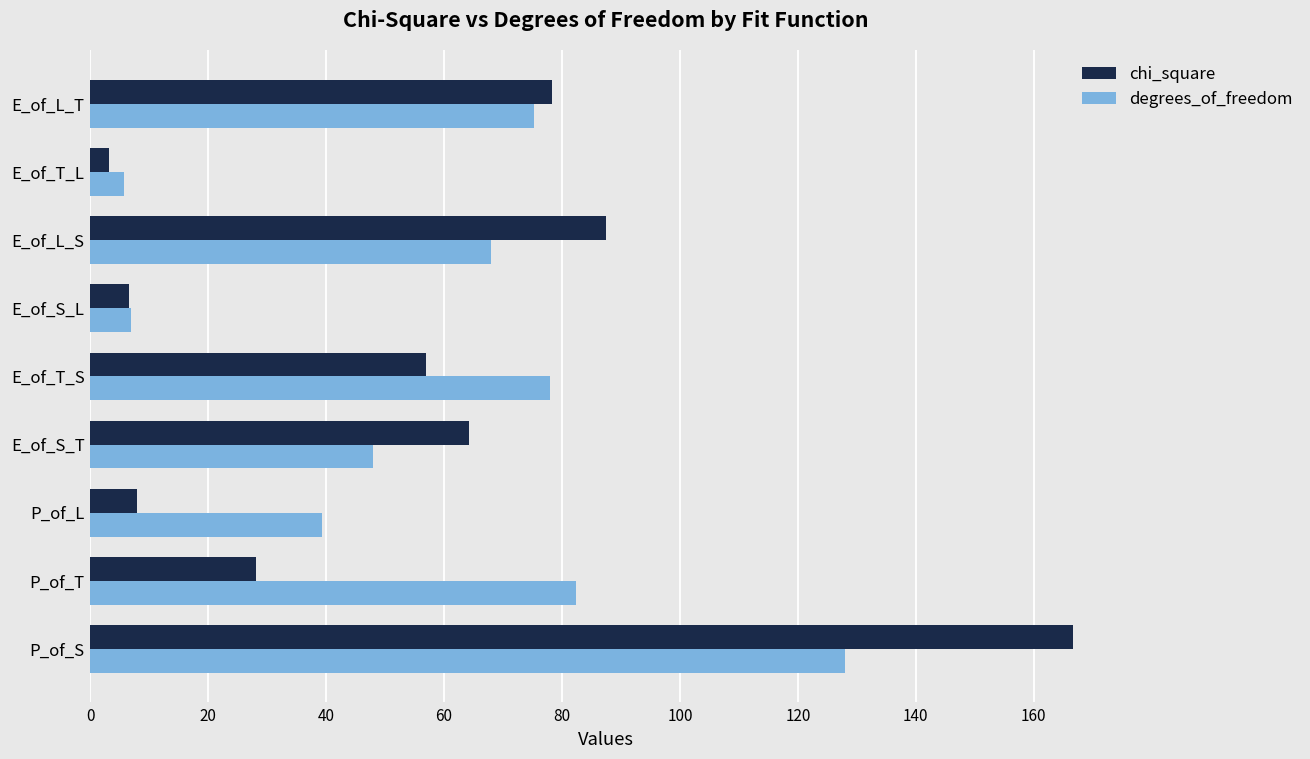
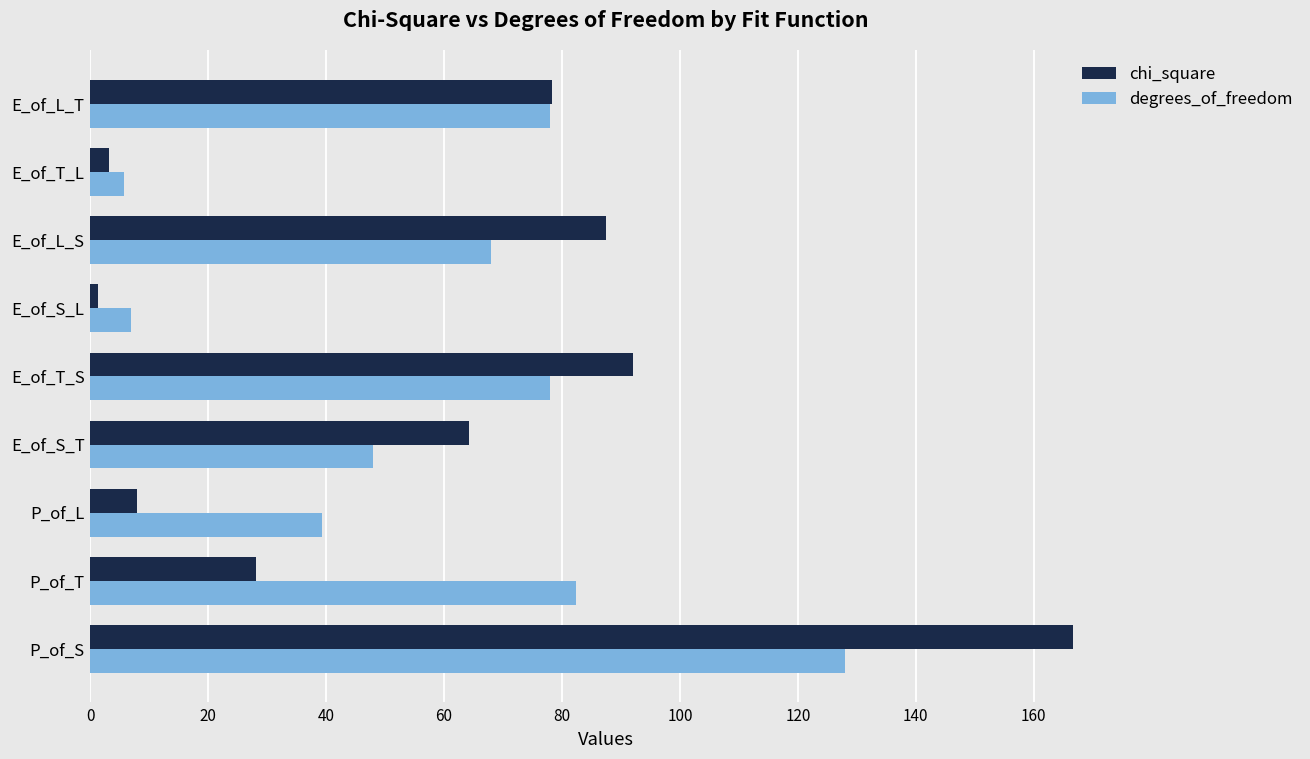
degrees_of_freedom, E_of_L_T: 75 -> 78
chi_square, E_of_S_L: 7 -> 1
chi_square, E_of_T_S: 57 -> 92
